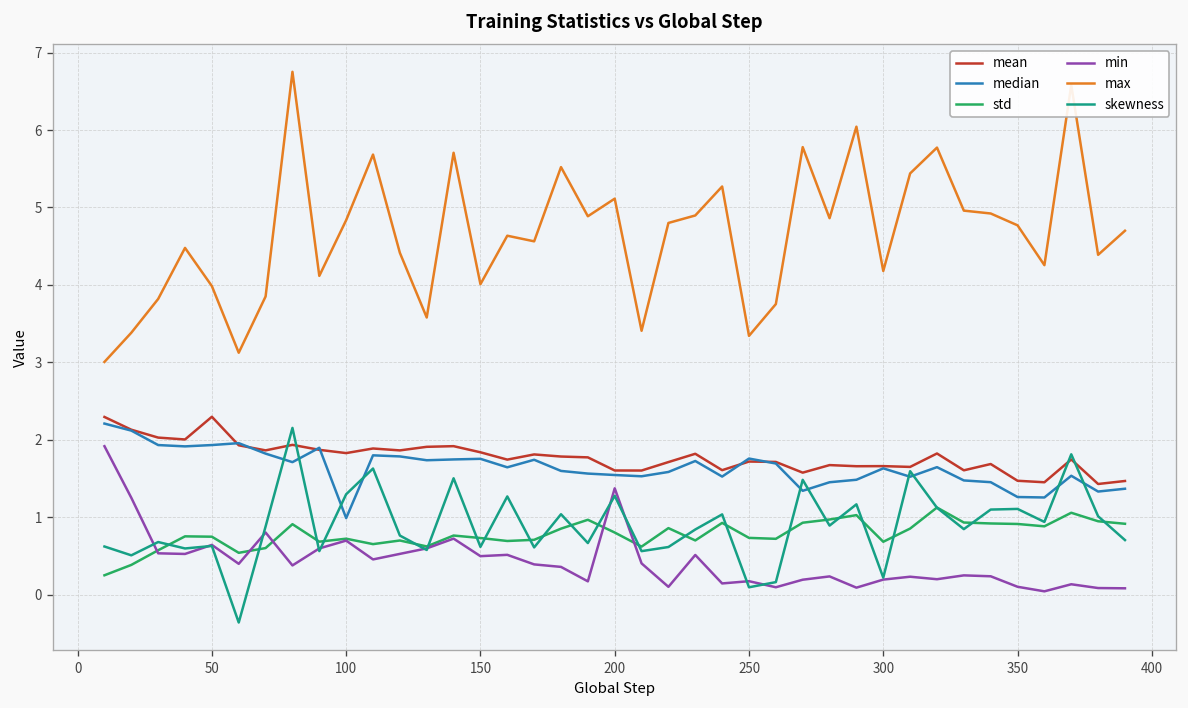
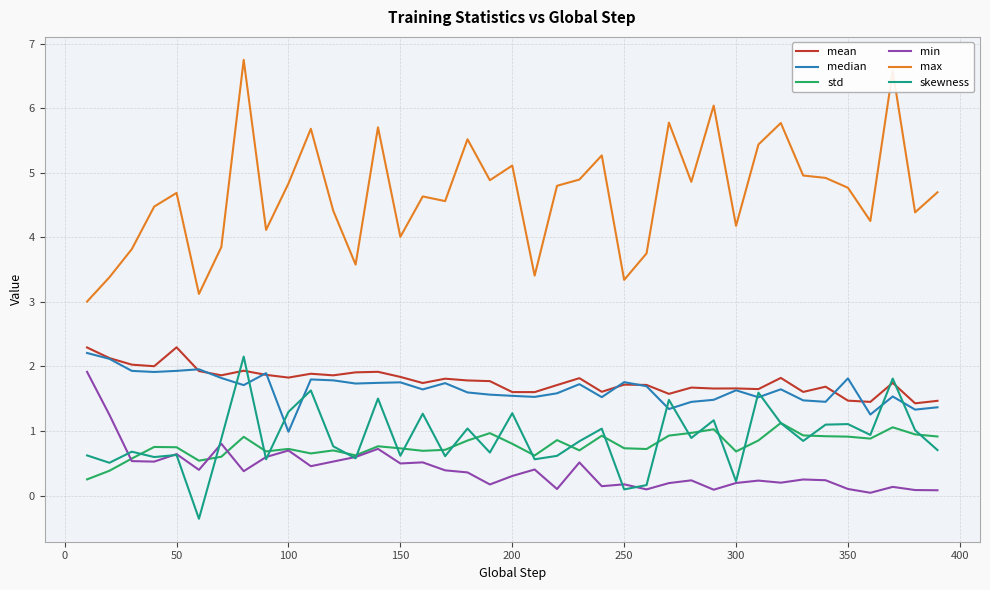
max, 50: 4.0 -> 4.7
min, 200: 1.4 -> 0.3
median, 350: 1.3 -> 1.8
